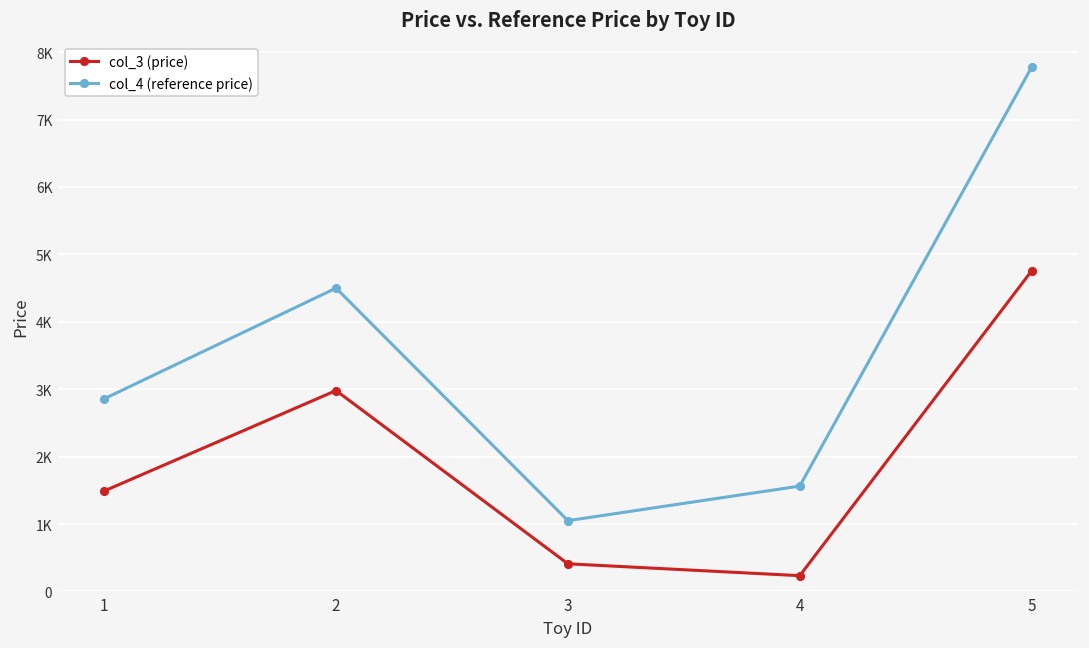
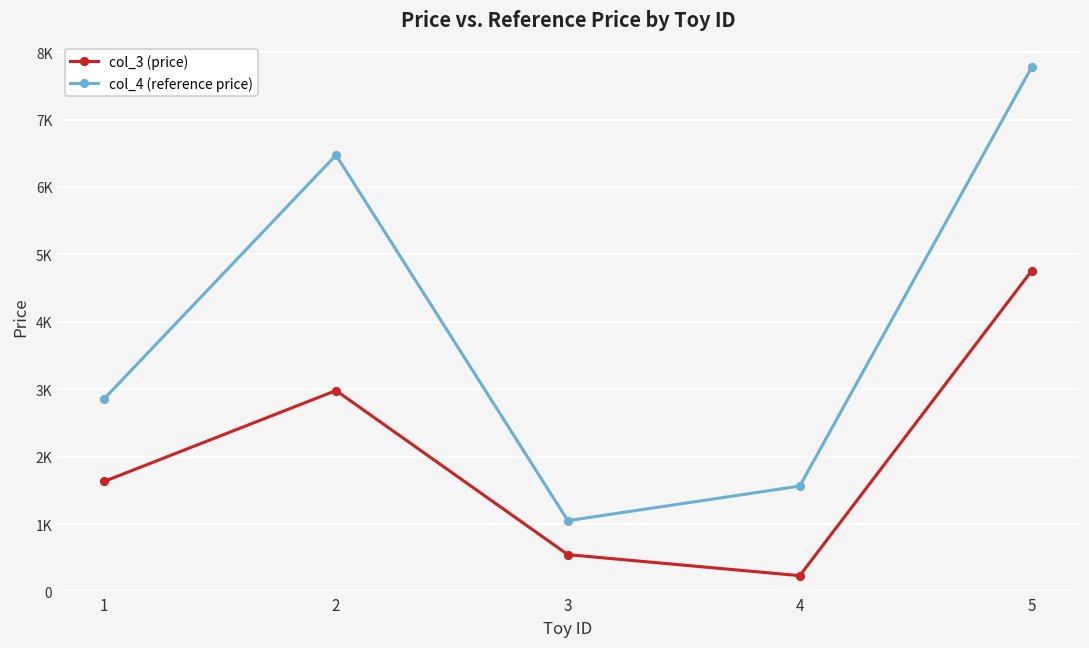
col_3 (price), 1: 1500 -> 1600
col_4 (reference price), 2: 4500 -> 6500
col_3 (price), 3: 400 -> 500
